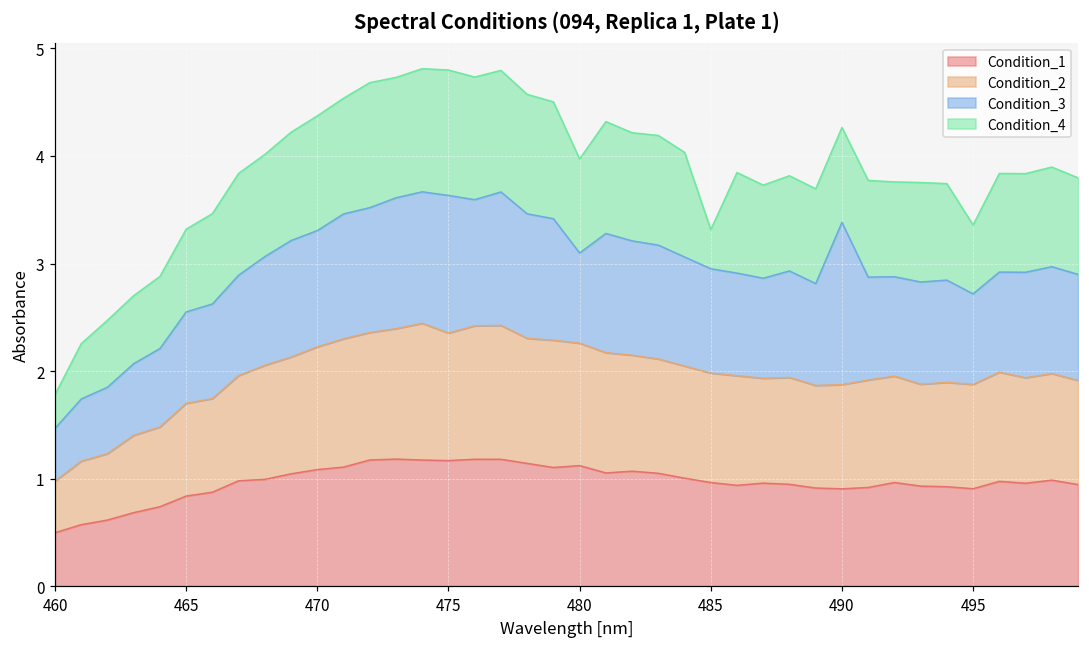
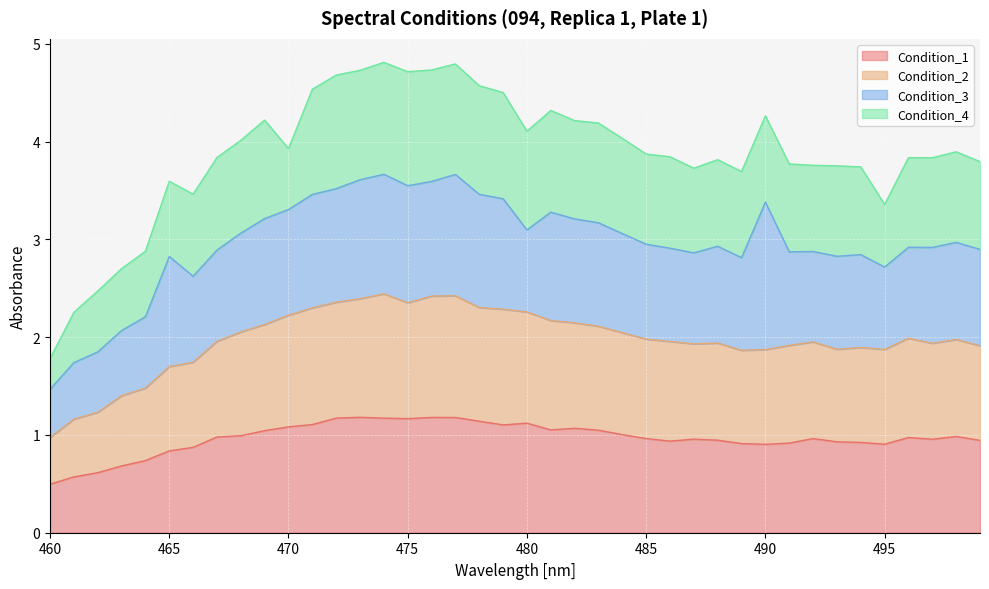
Condition_3, 465: 0.9 -> 1.1
Condition_4, 470: 1.1 -> 0.6
Condition_3, 475: 1.3 -> 1.2
Condition_4, 480: 0.9 -> 1.0
Condition_4, 485: 0.4 -> 0.9
